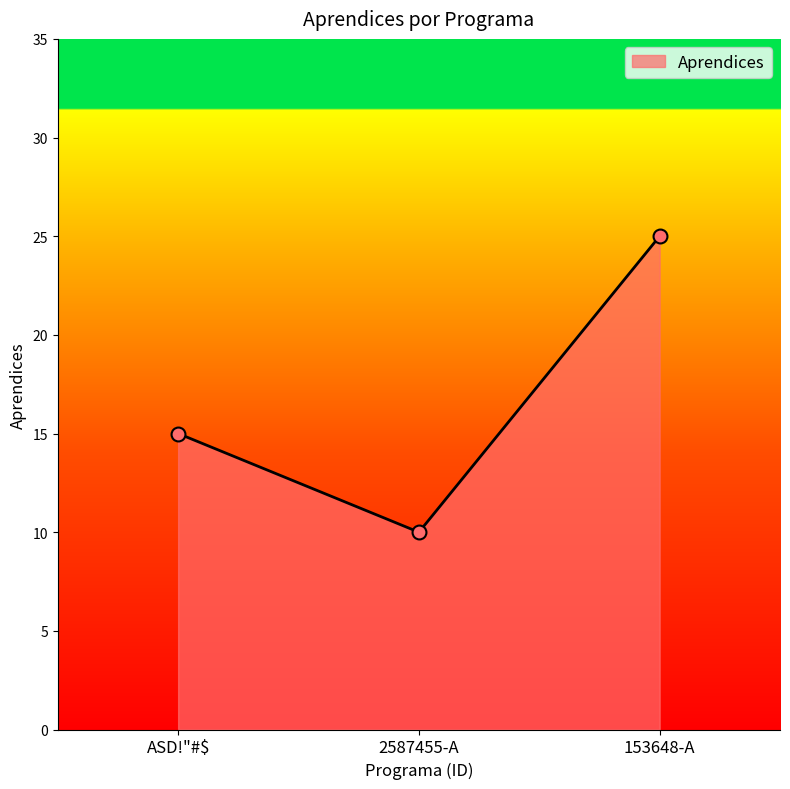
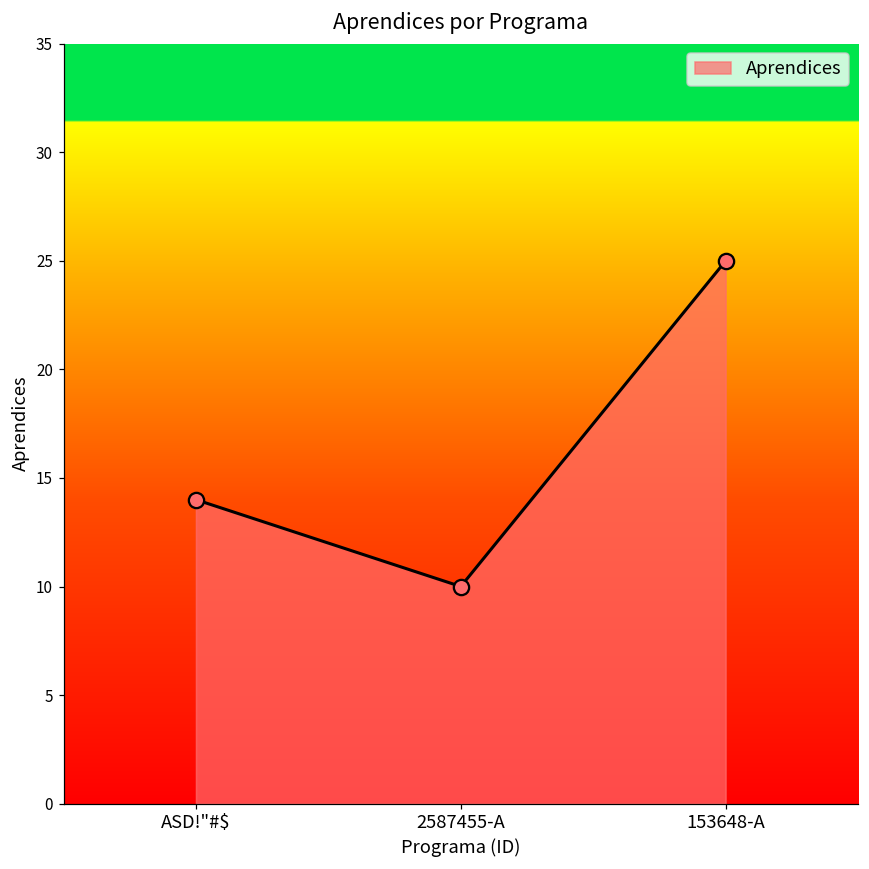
ASD!"#$: 15 -> 14
